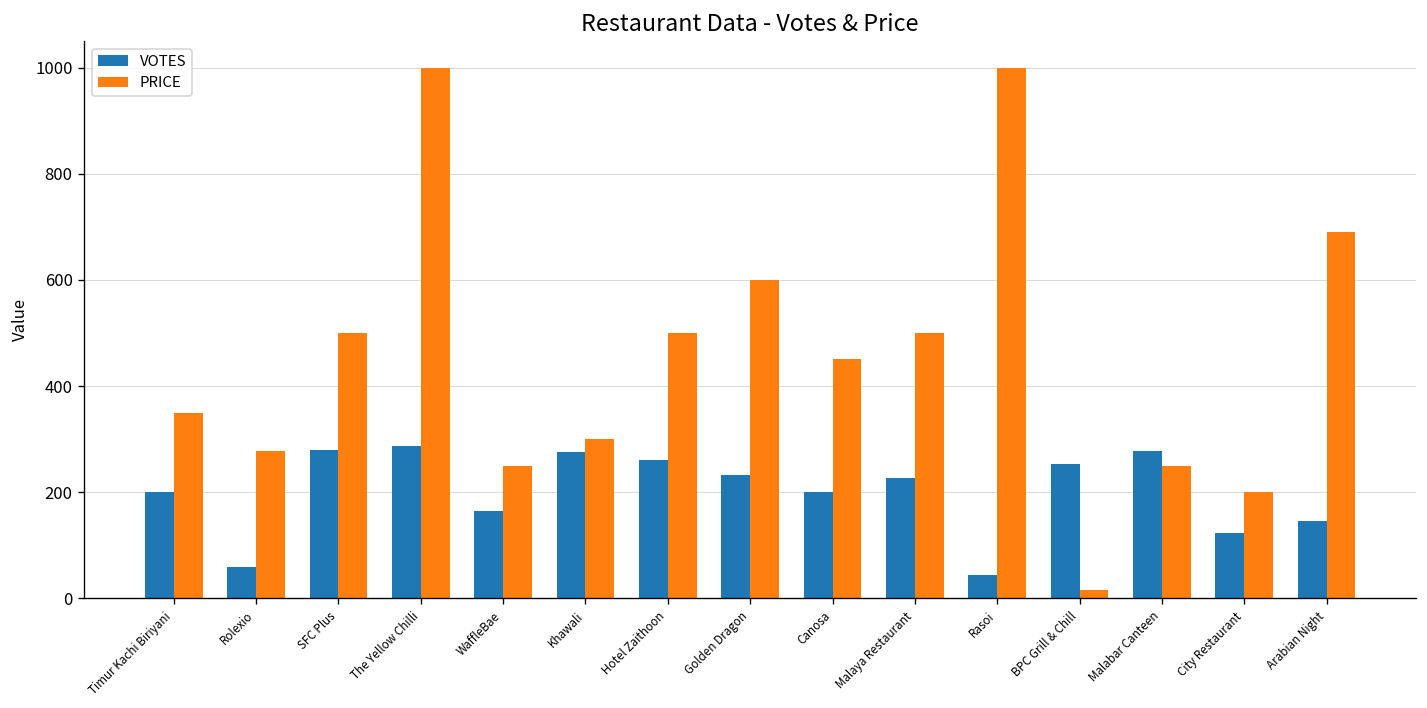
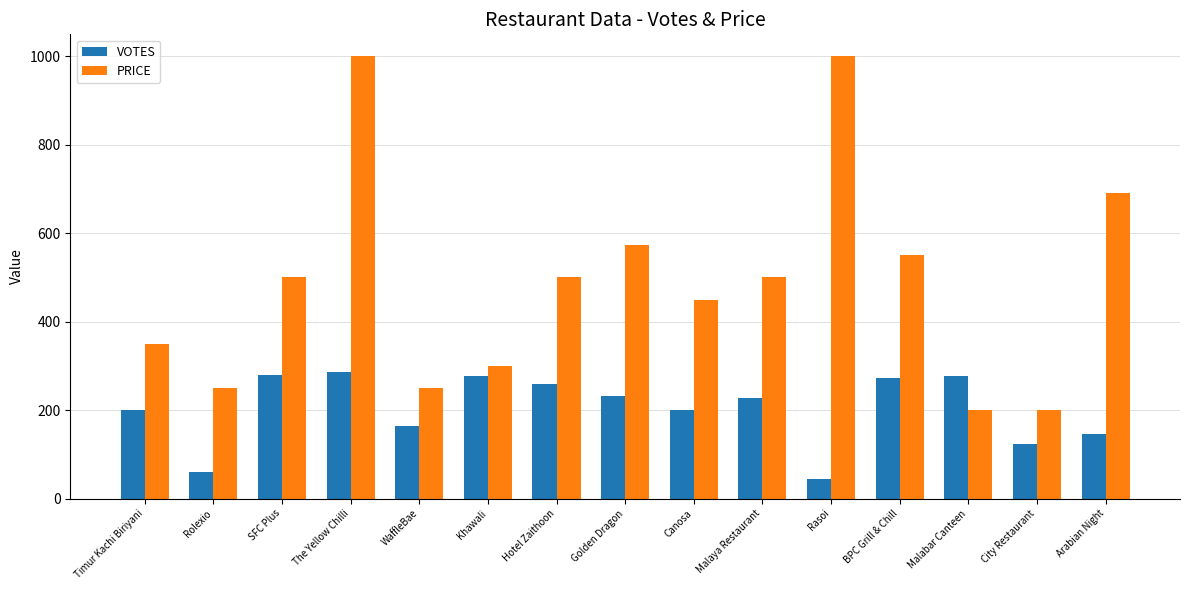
PRICE, Rolexio: 280 -> 250
PRICE, Golden Dragon: 600 -> 570
VOTES, BPC Grill & Chill: 250 -> 270
PRICE, BPC Grill & Chill: 20 -> 550
PRICE, Malabar Canteen: 250 -> 200
